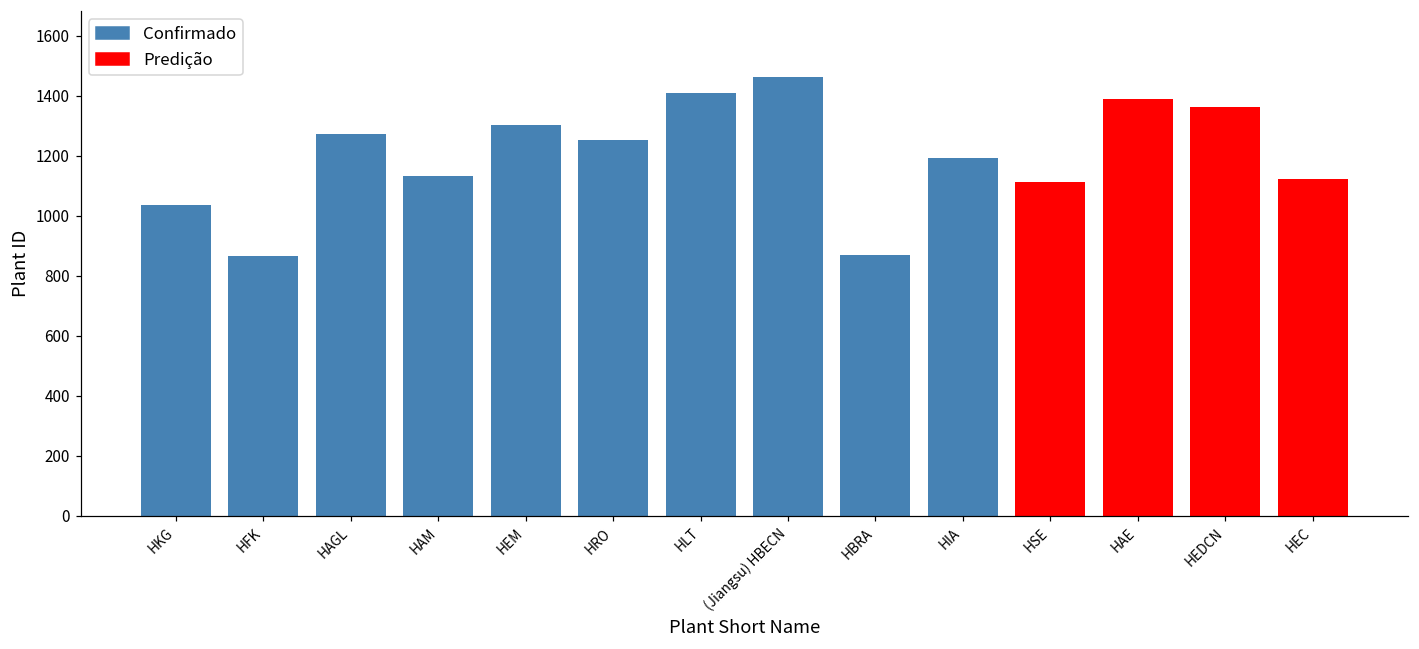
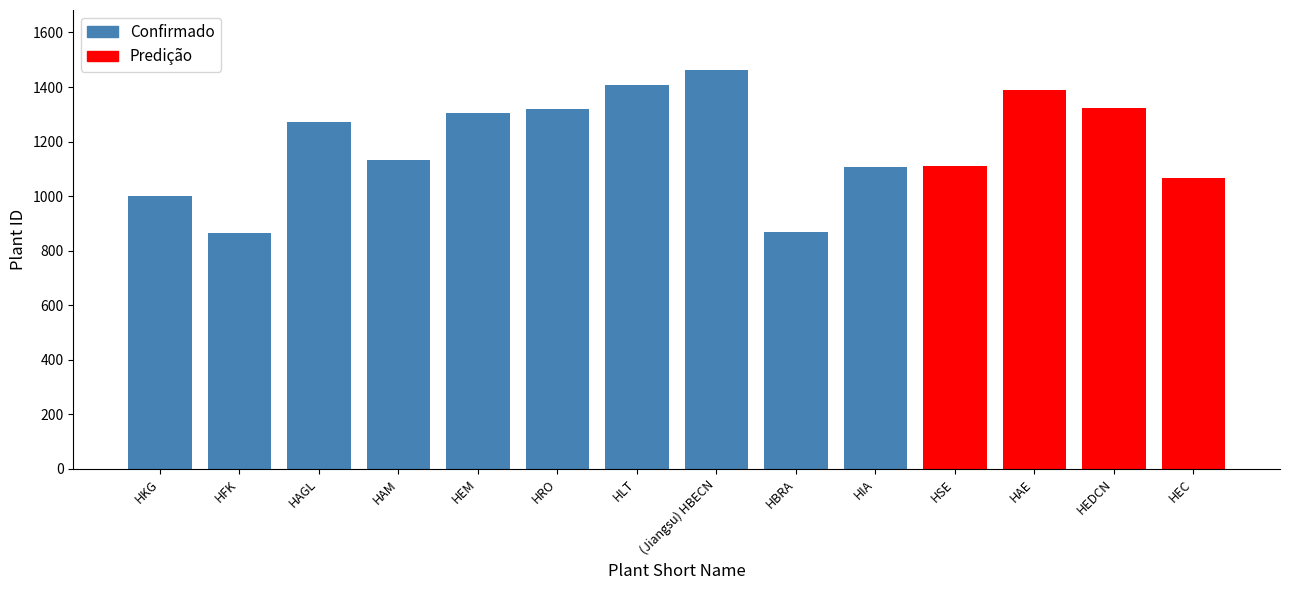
Confirmado, HKG: 1040 -> 1000
Confirmado, HRO: 1250 -> 1320
Confirmado, HIA: 1190 -> 1110
Predição, HEDCN: 1360 -> 1320
Predição, HEC: 1120 -> 1070
